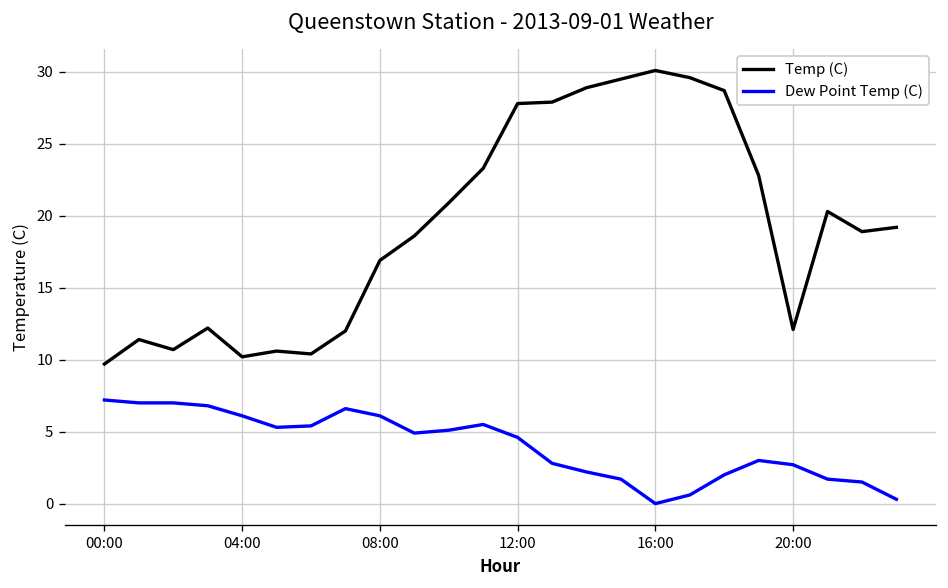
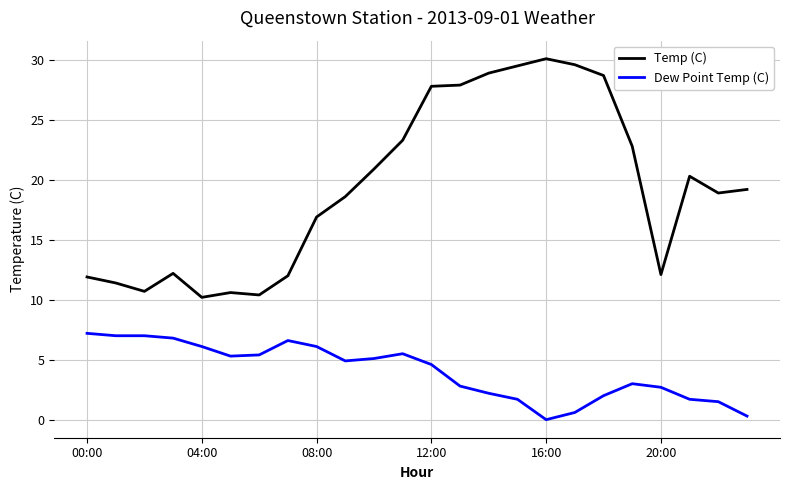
Temp (C), 00:00: 9.7 -> 11.9
